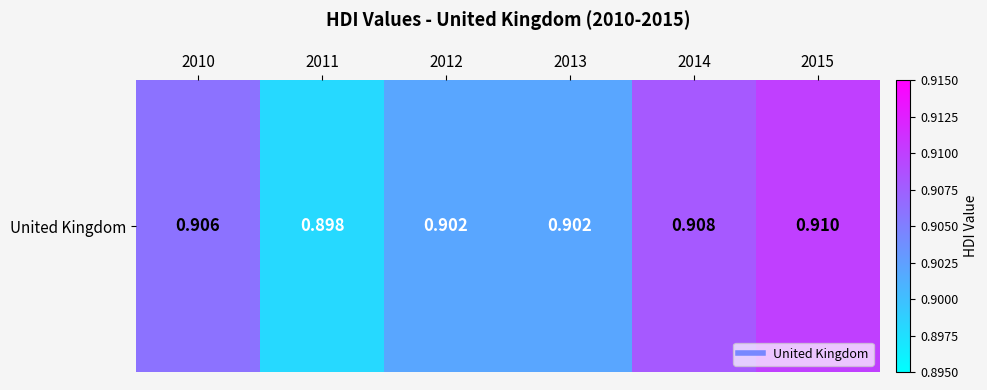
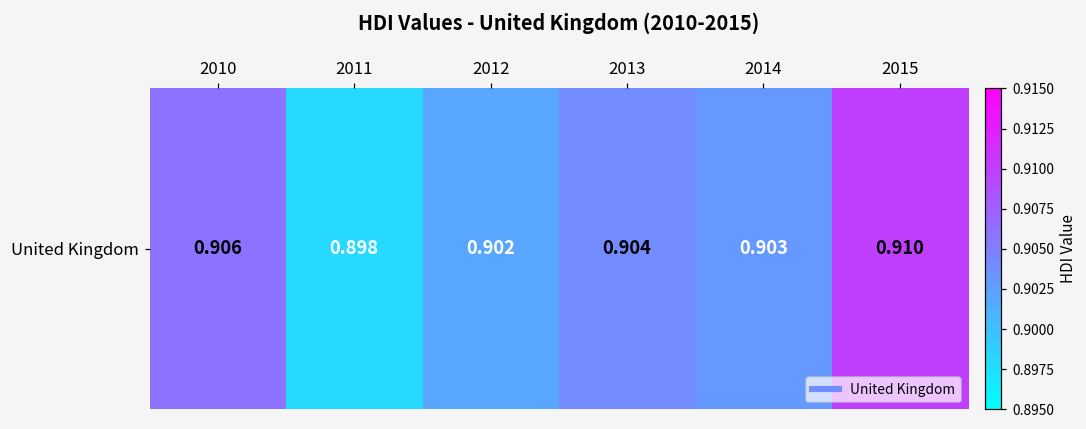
United Kingdom, 2013: 0.902 -> 0.904
United Kingdom, 2014: 0.908 -> 0.903
